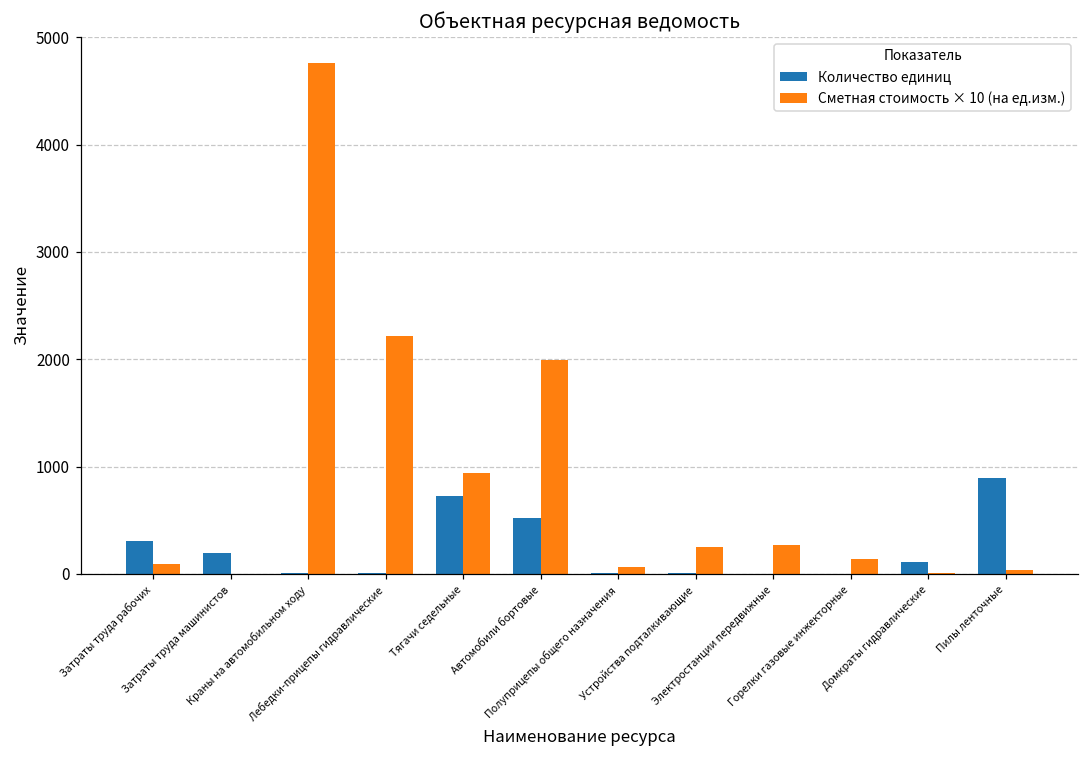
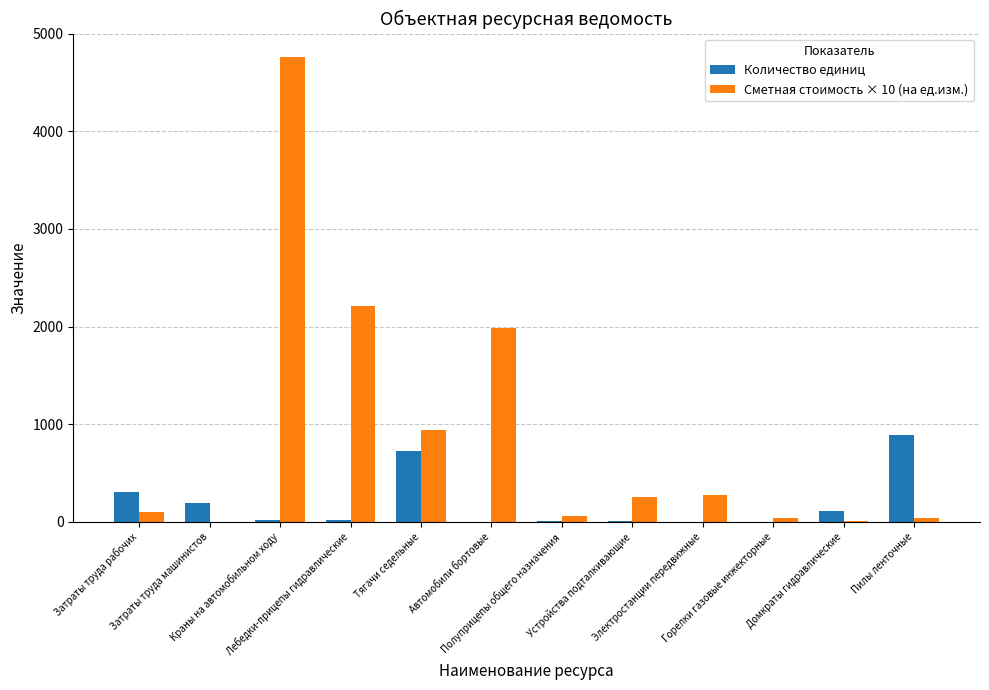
Количество единиц, Автомобили бортовые: 500 -> 0
Сметная стоимость × 10 (на ед.изм.), Горелки газовые инжекторные: 100 -> 0
